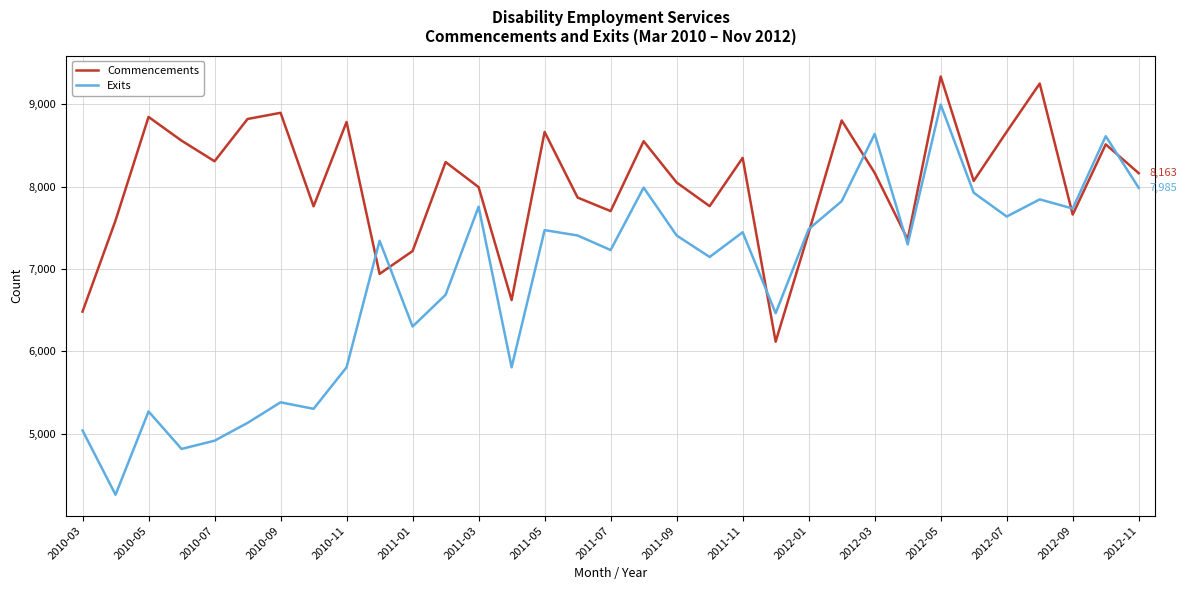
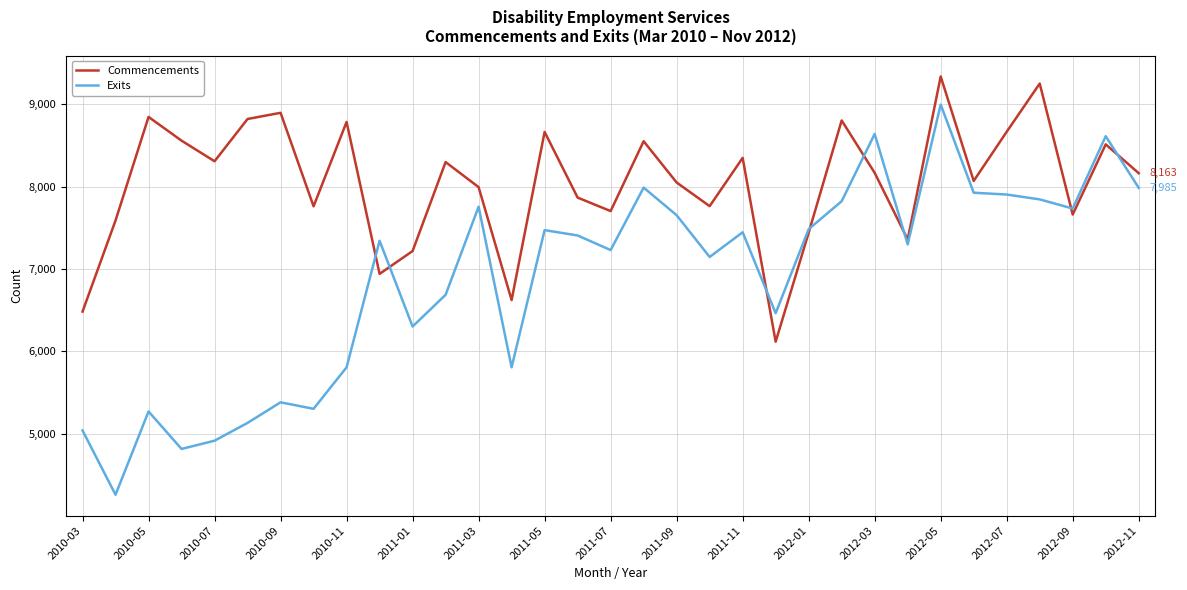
Exits, 2011-09: 7,400 -> 7,700
Exits, 2012-07: 7,600 -> 7,900
